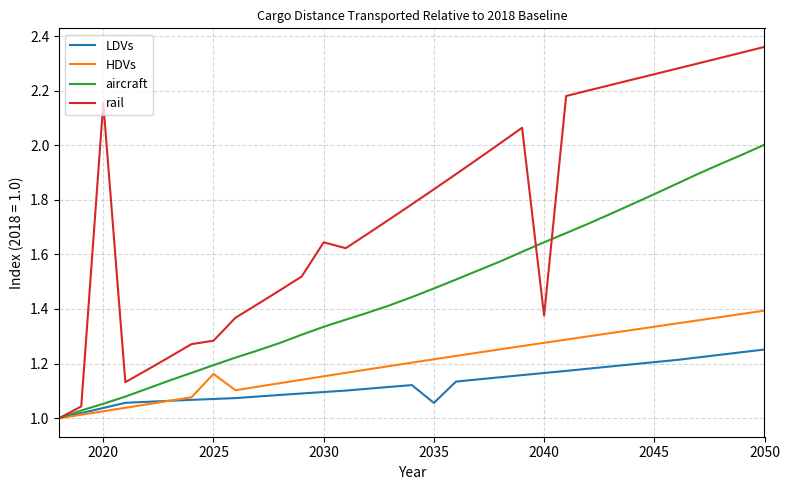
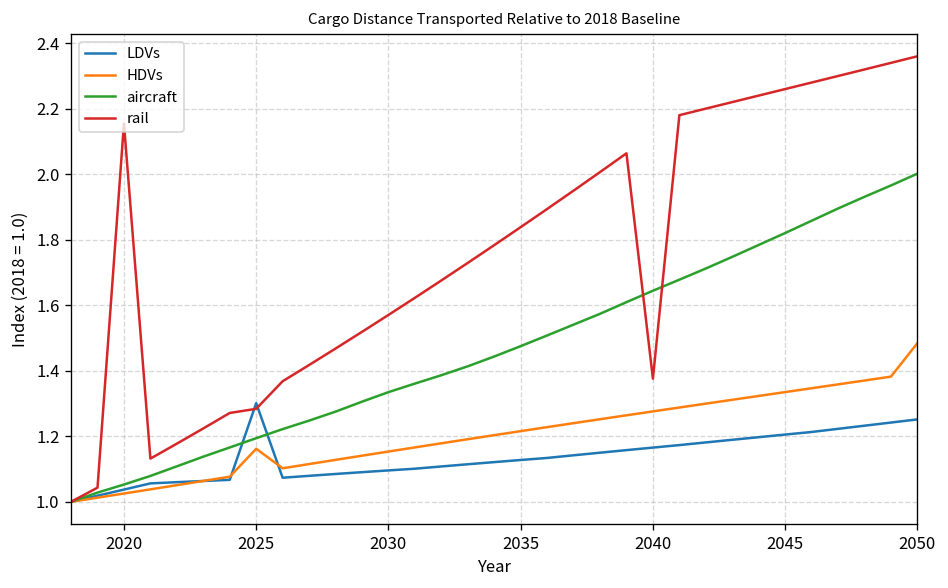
LDVs, 2025: 1.07 -> 1.30
rail, 2030: 1.64 -> 1.57
LDVs, 2035: 1.06 -> 1.13
HDVs, 2050: 1.39 -> 1.48
